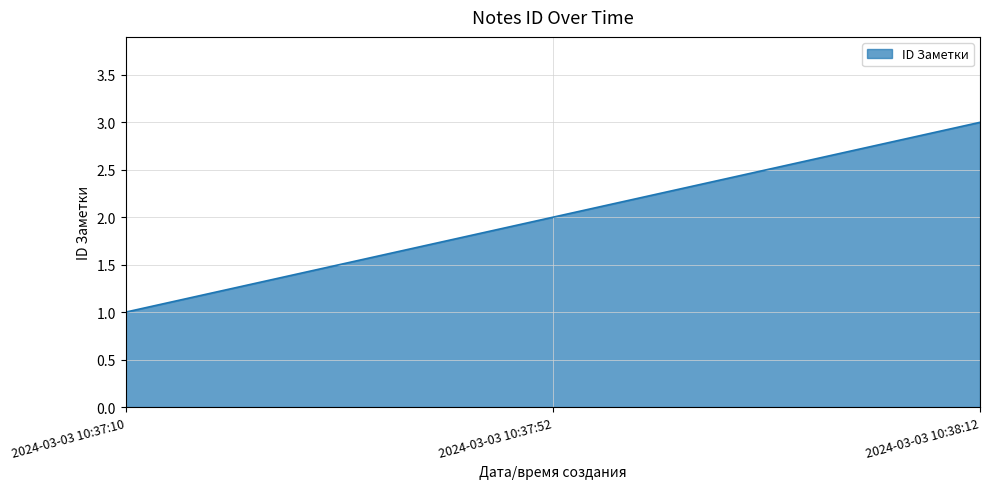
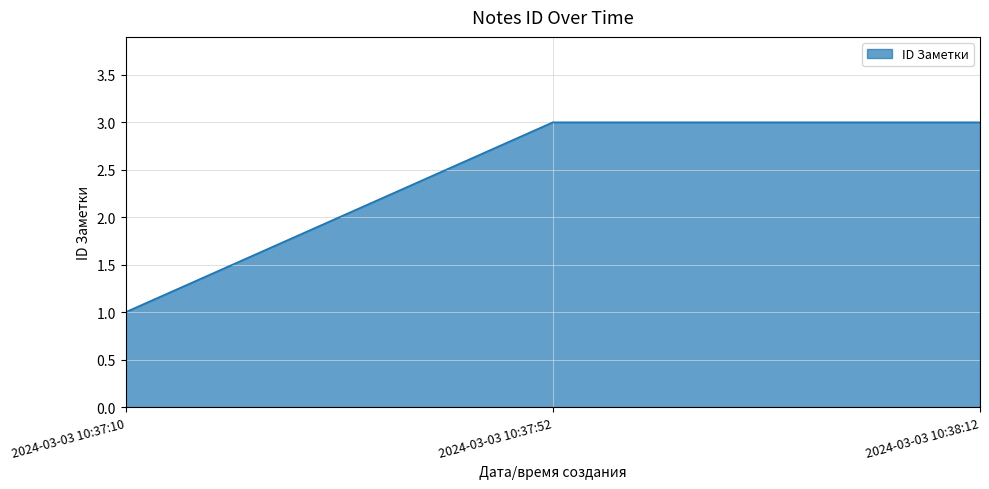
2024-03-03 10:37:52: 2 -> 3
